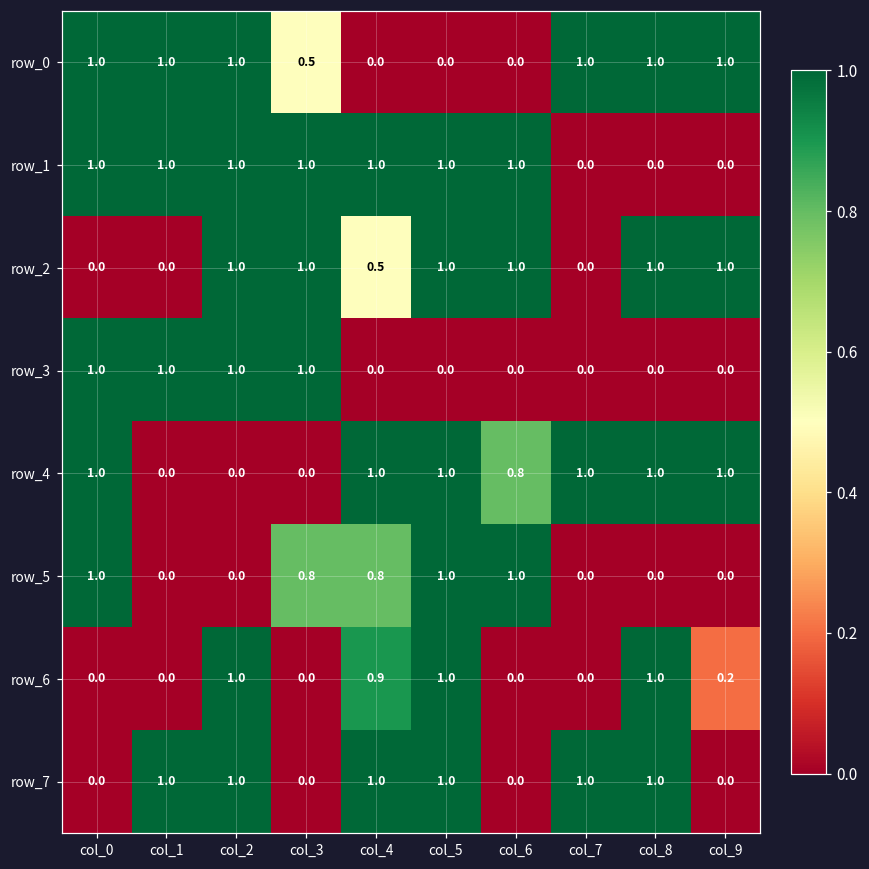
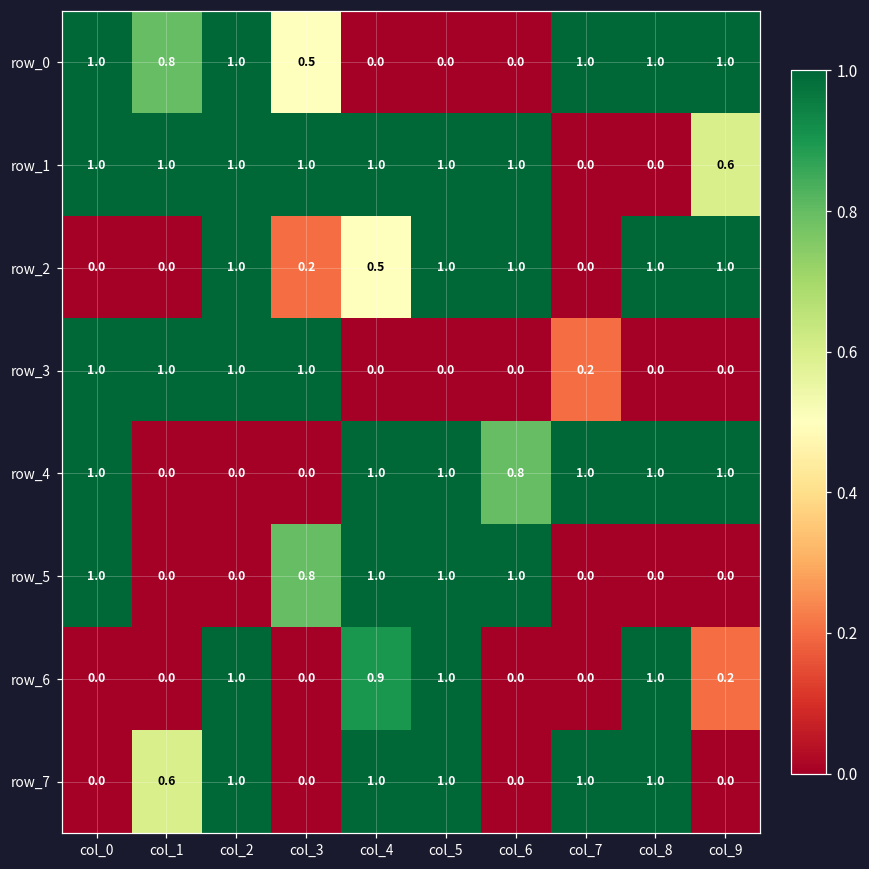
row_0, col_1: 1.0 -> 0.8
row_1, col_9: 0.0 -> 0.6
row_2, col_3: 1.0 -> 0.2
row_3, col_7: 0.0 -> 0.2
row_5, col_4: 0.8 -> 1.0
row_7, col_1: 1.0 -> 0.6
